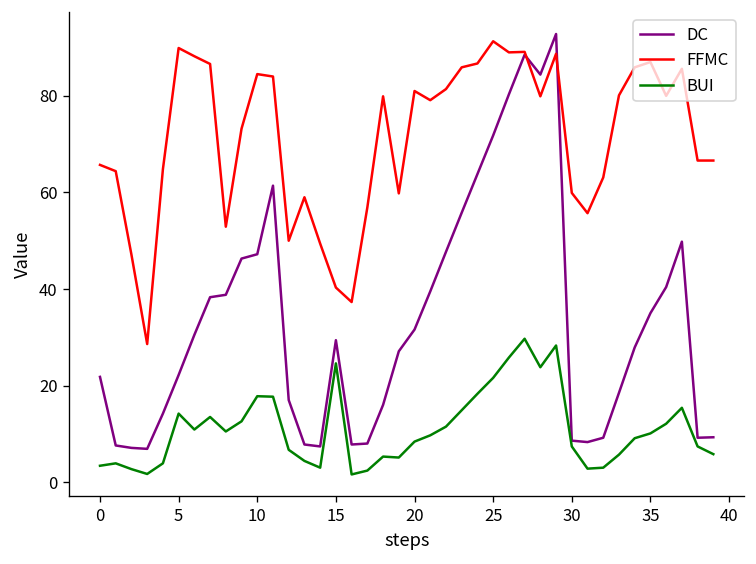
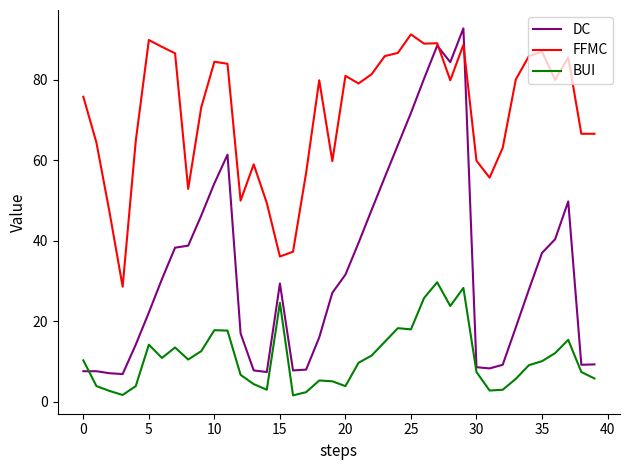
DC, 0: 22 -> 8
FFMC, 0: 66 -> 76
BUI, 0: 3 -> 10
DC, 10: 47 -> 54
FFMC, 15: 40 -> 36
BUI, 20: 8 -> 4
BUI, 25: 22 -> 18
DC, 35: 35 -> 37
